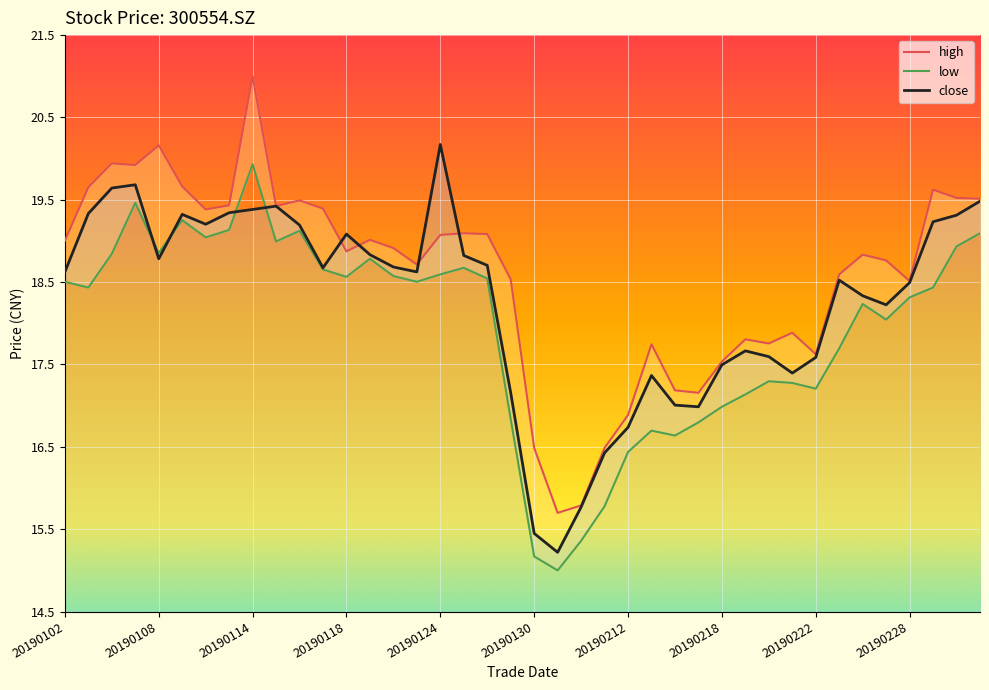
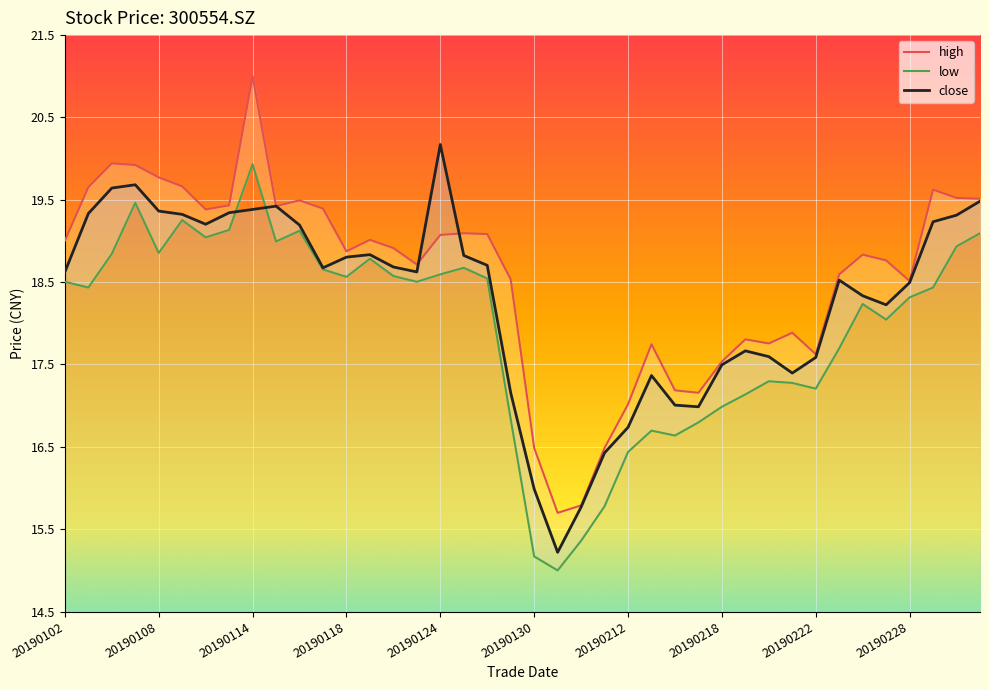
high, 20190108: 20.1 -> 19.7
close, 20190108: 18.8 -> 19.3
close, 20190118: 19.1 -> 18.8
close, 20190130: 15.4 -> 16.0
high, 20190212: 16.9 -> 17.0
